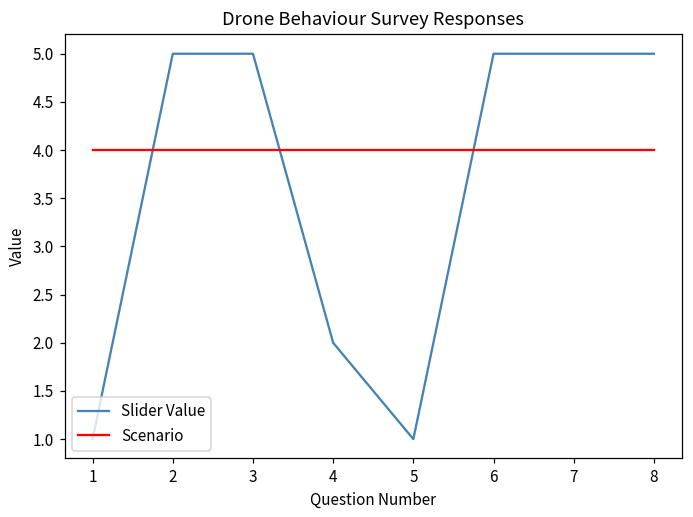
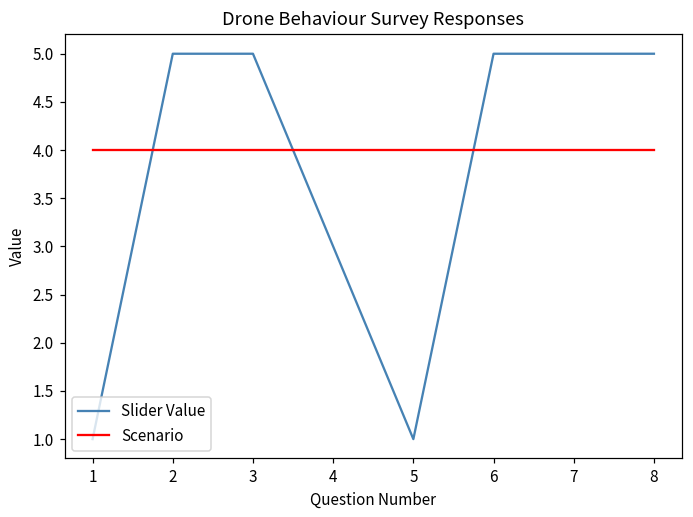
Slider Value, 4: 2 -> 3
